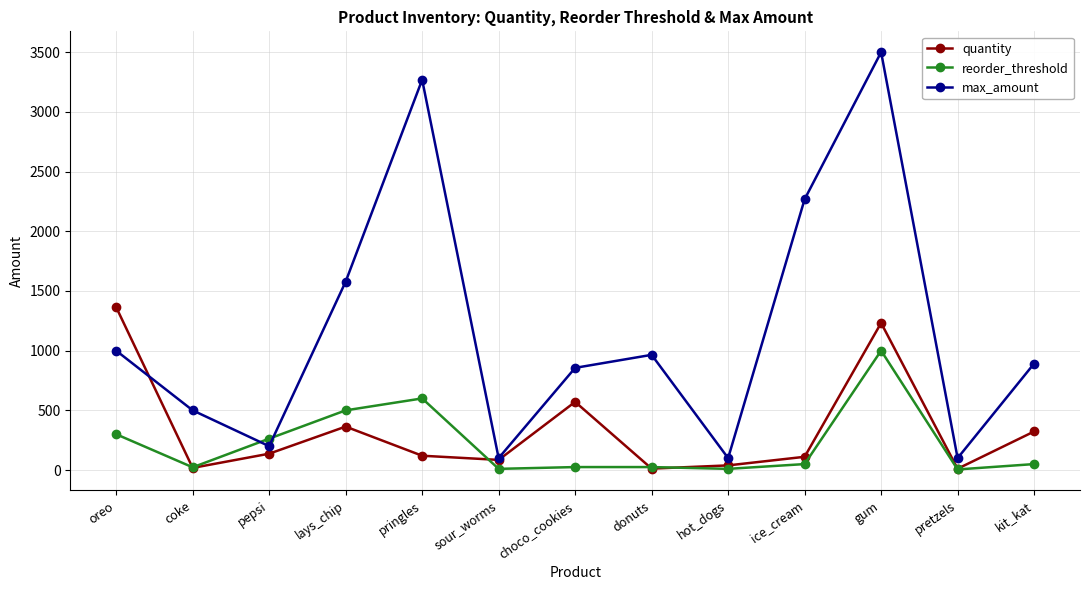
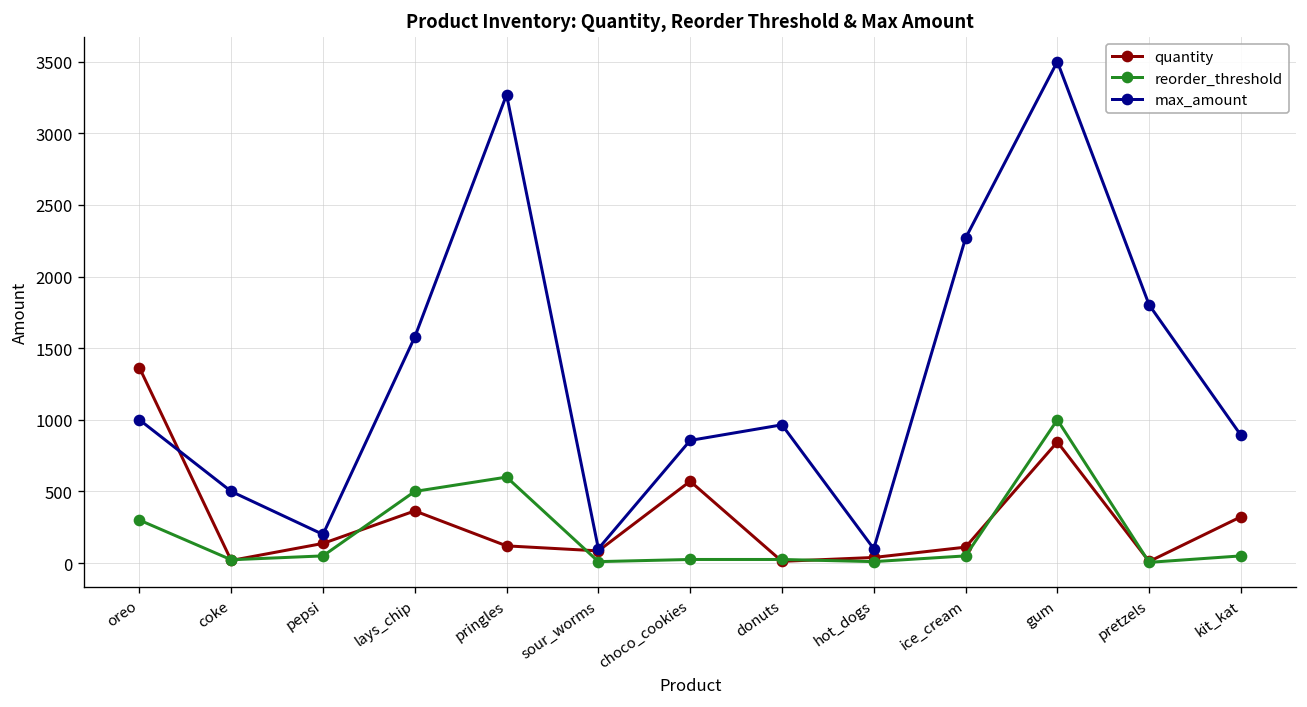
reorder_threshold, pepsi: 260 -> 50
quantity, gum: 1230 -> 850
max_amount, pretzels: 100 -> 1800
